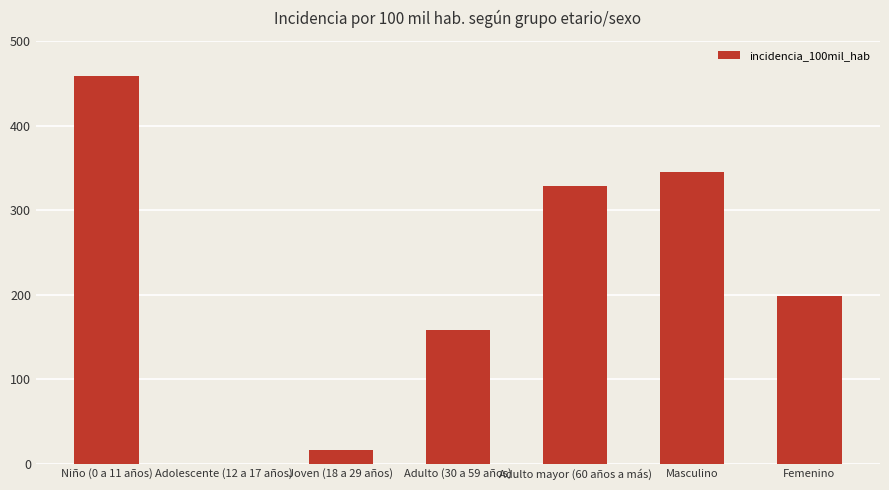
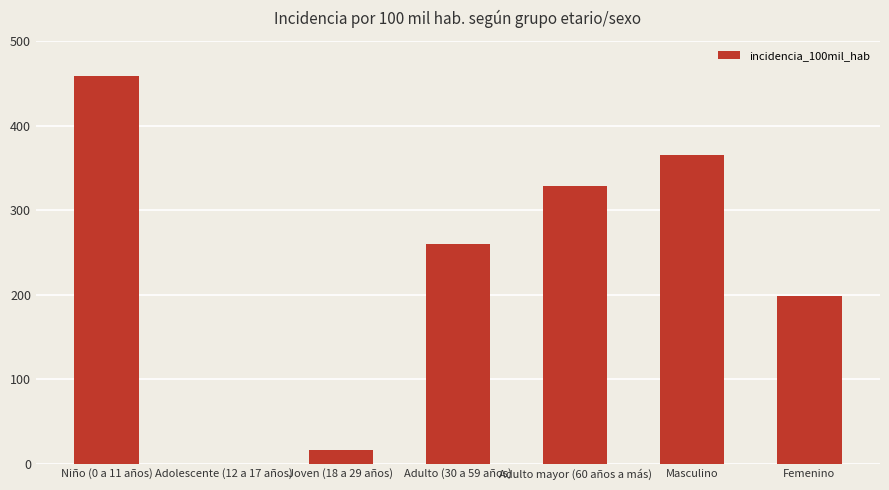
Adulto (30 a 59 años): 160 -> 260
Masculino: 340 -> 360
